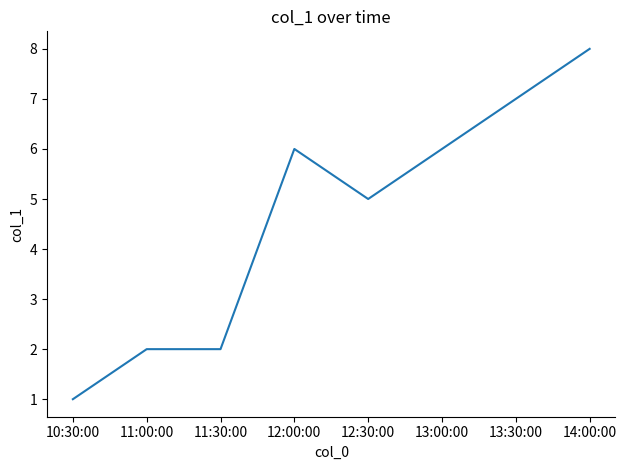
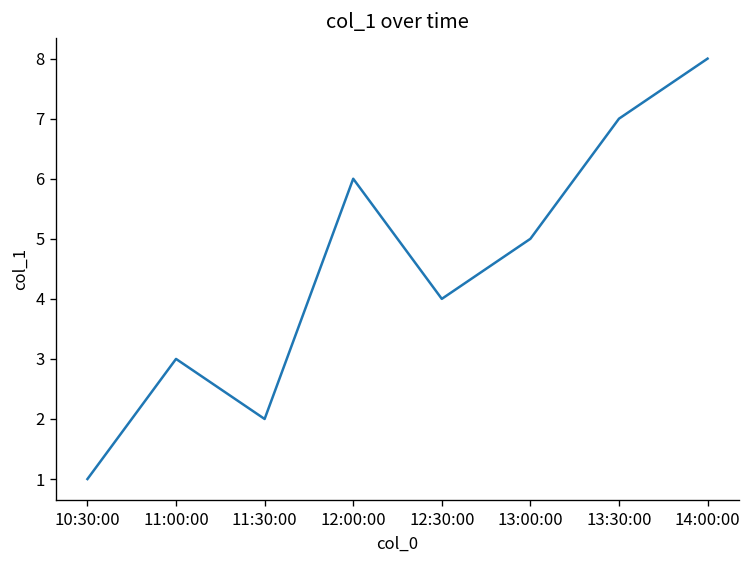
11:00:00: 2 -> 3
12:30:00: 5 -> 4
13:00:00: 6 -> 5
